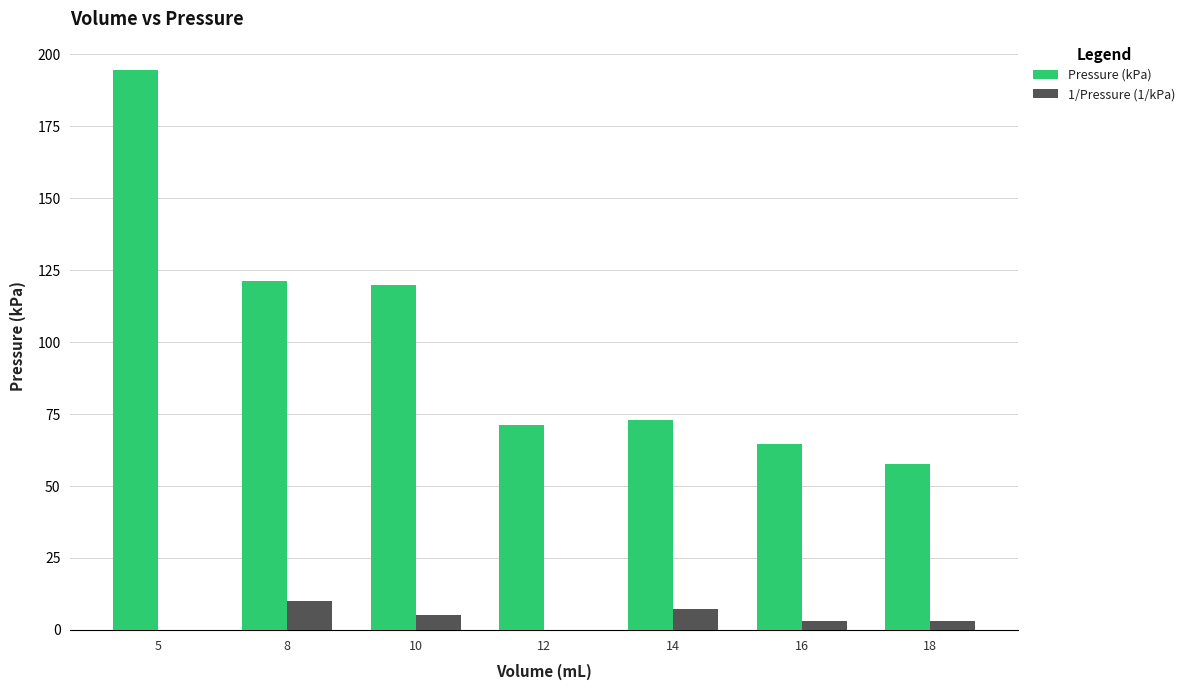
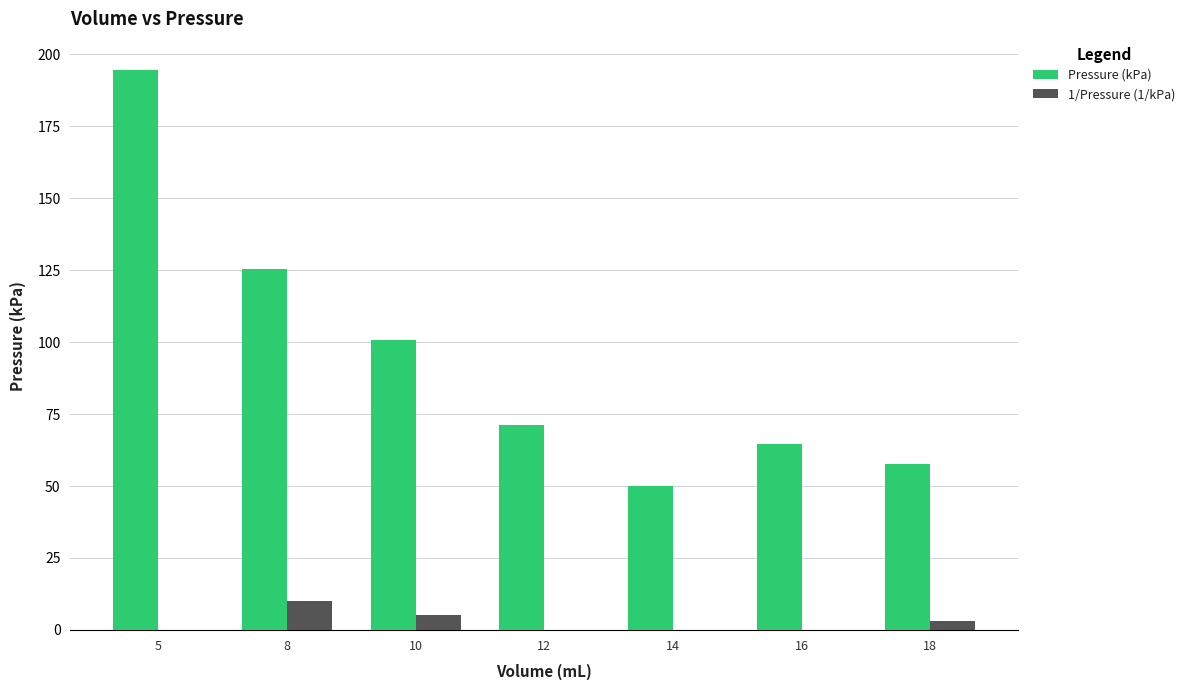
Pressure (kPa), 8: 121 -> 125
Pressure (kPa), 10: 120 -> 101
Pressure (kPa), 14: 73 -> 50
1/Pressure (1/kPa), 14: 7 -> 0
1/Pressure (1/kPa), 16: 3 -> 0
